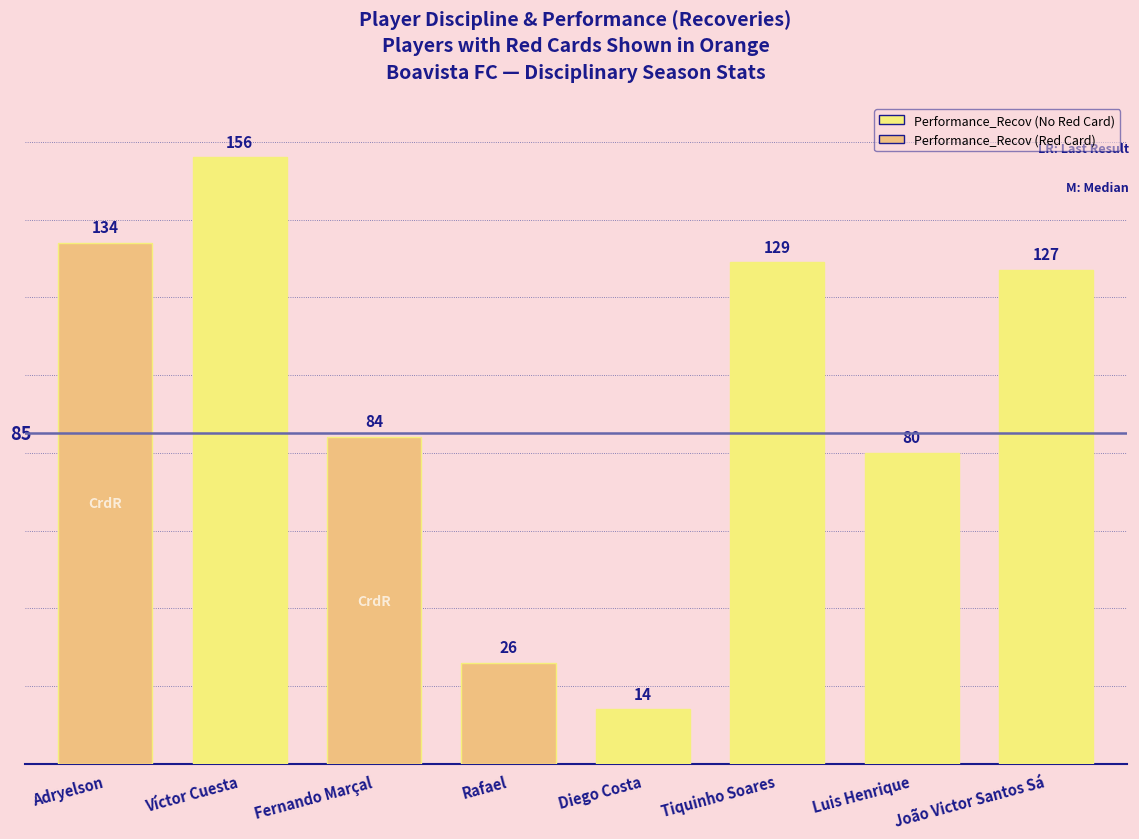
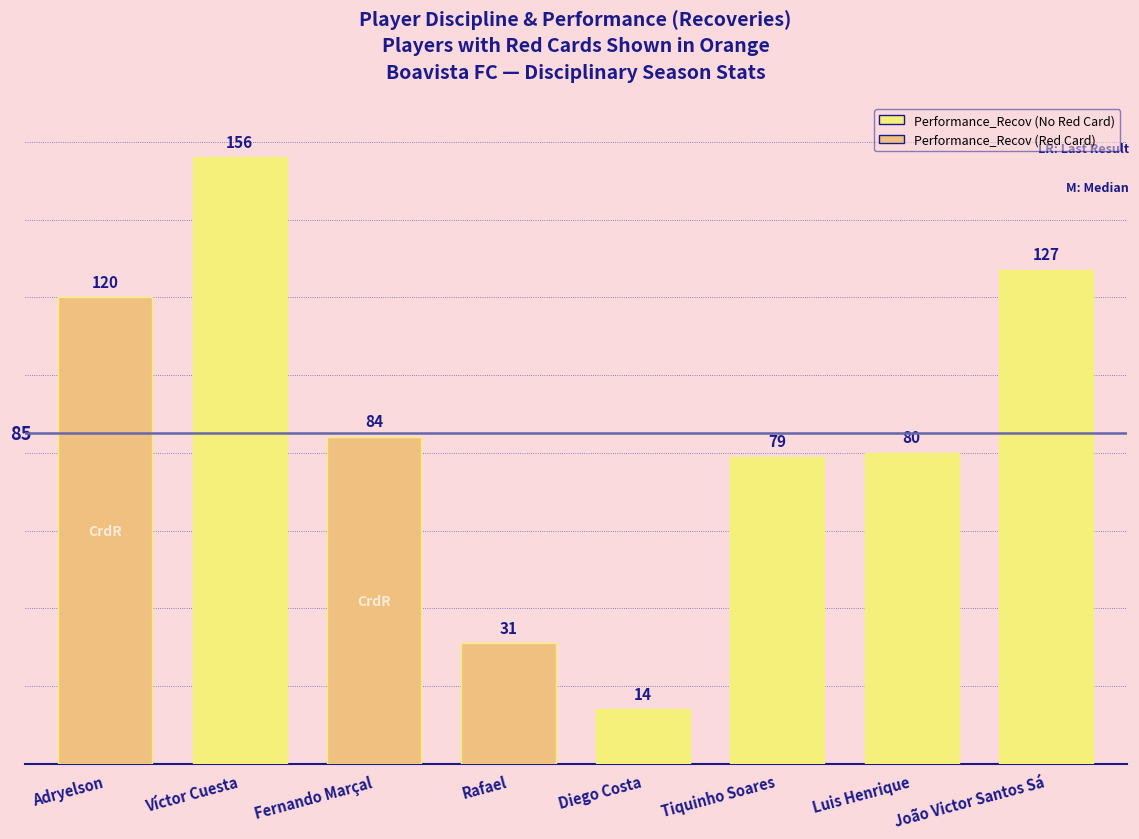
Adryelson: 134 -> 120
Rafael: 26 -> 31
Tiquinho Soares: 129 -> 79
